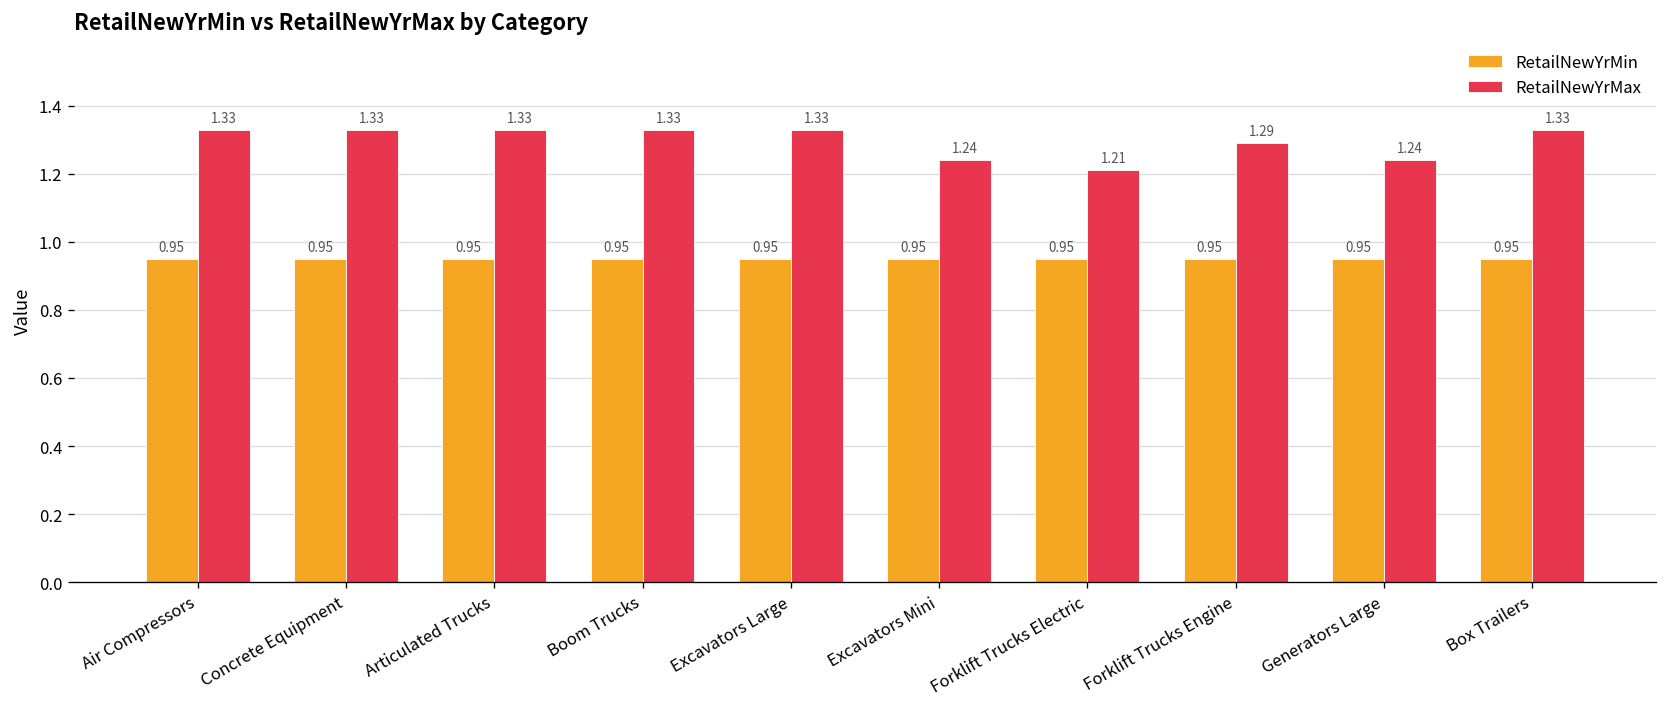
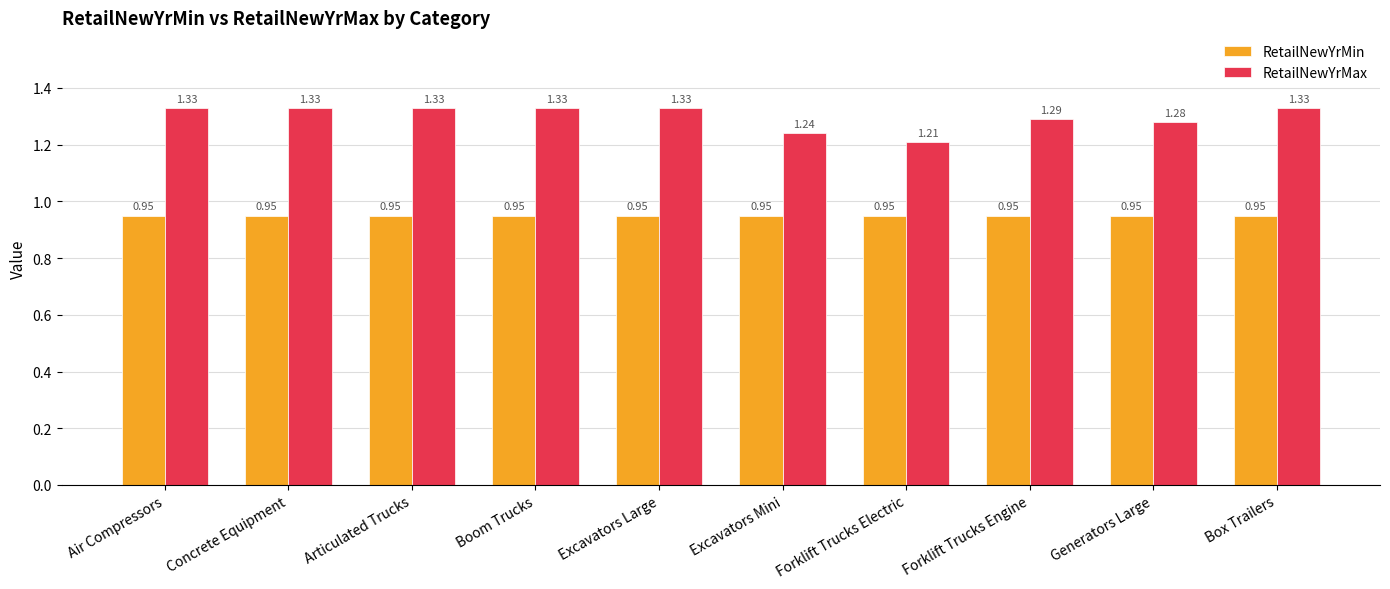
RetailNewYrMax, Generators Large: 1.24 -> 1.28
